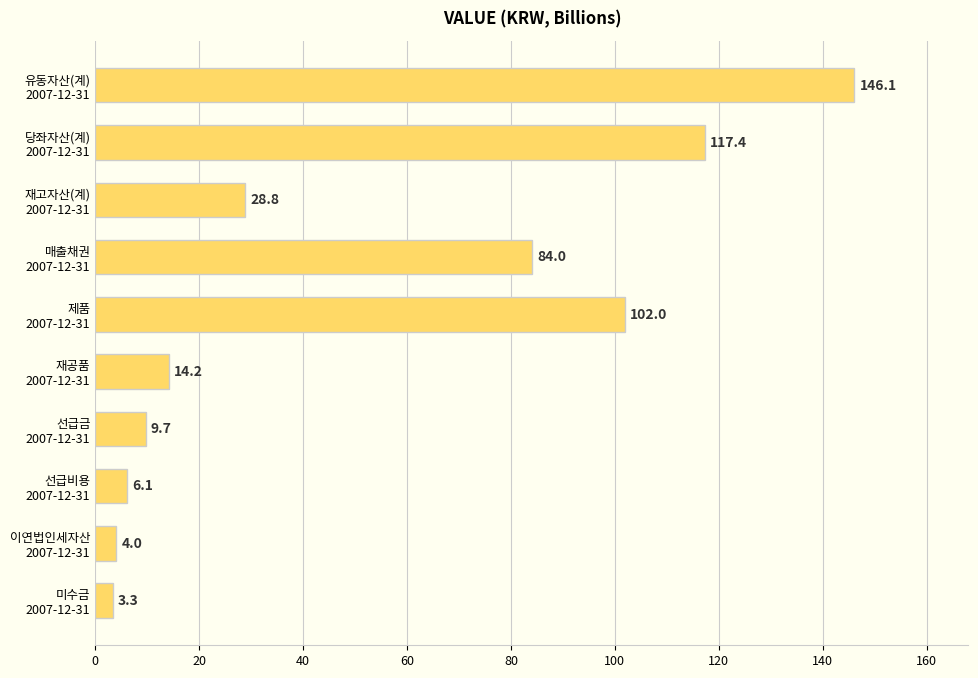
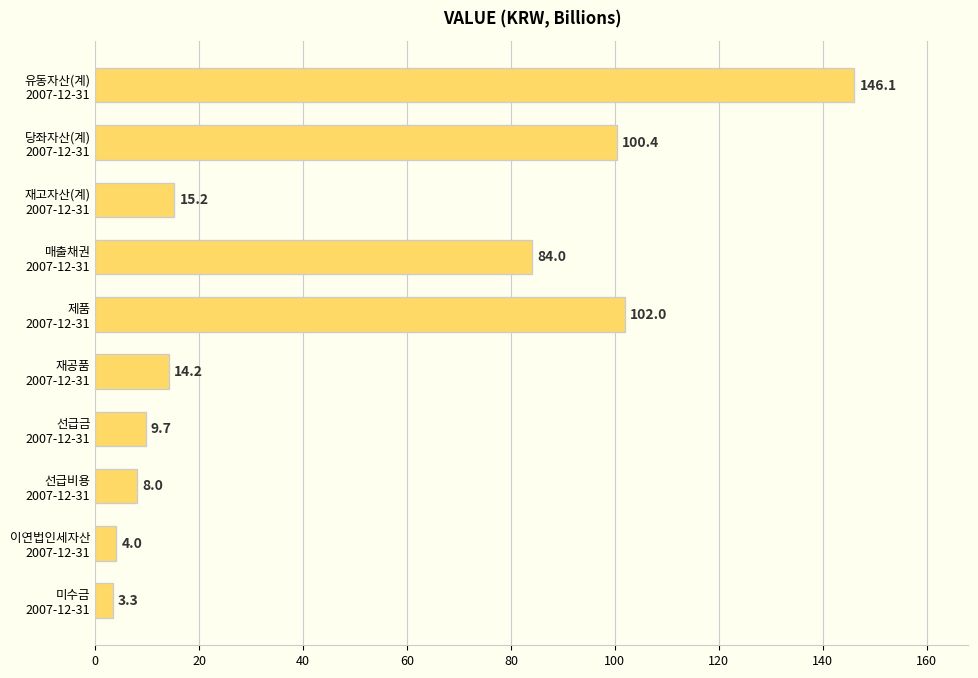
당좌자산(계) 2007-12-31: 117.4 -> 100.4
재고자산(계) 2007-12-31: 28.8 -> 15.2
선급비용 2007-12-31: 6.1 -> 8.0
